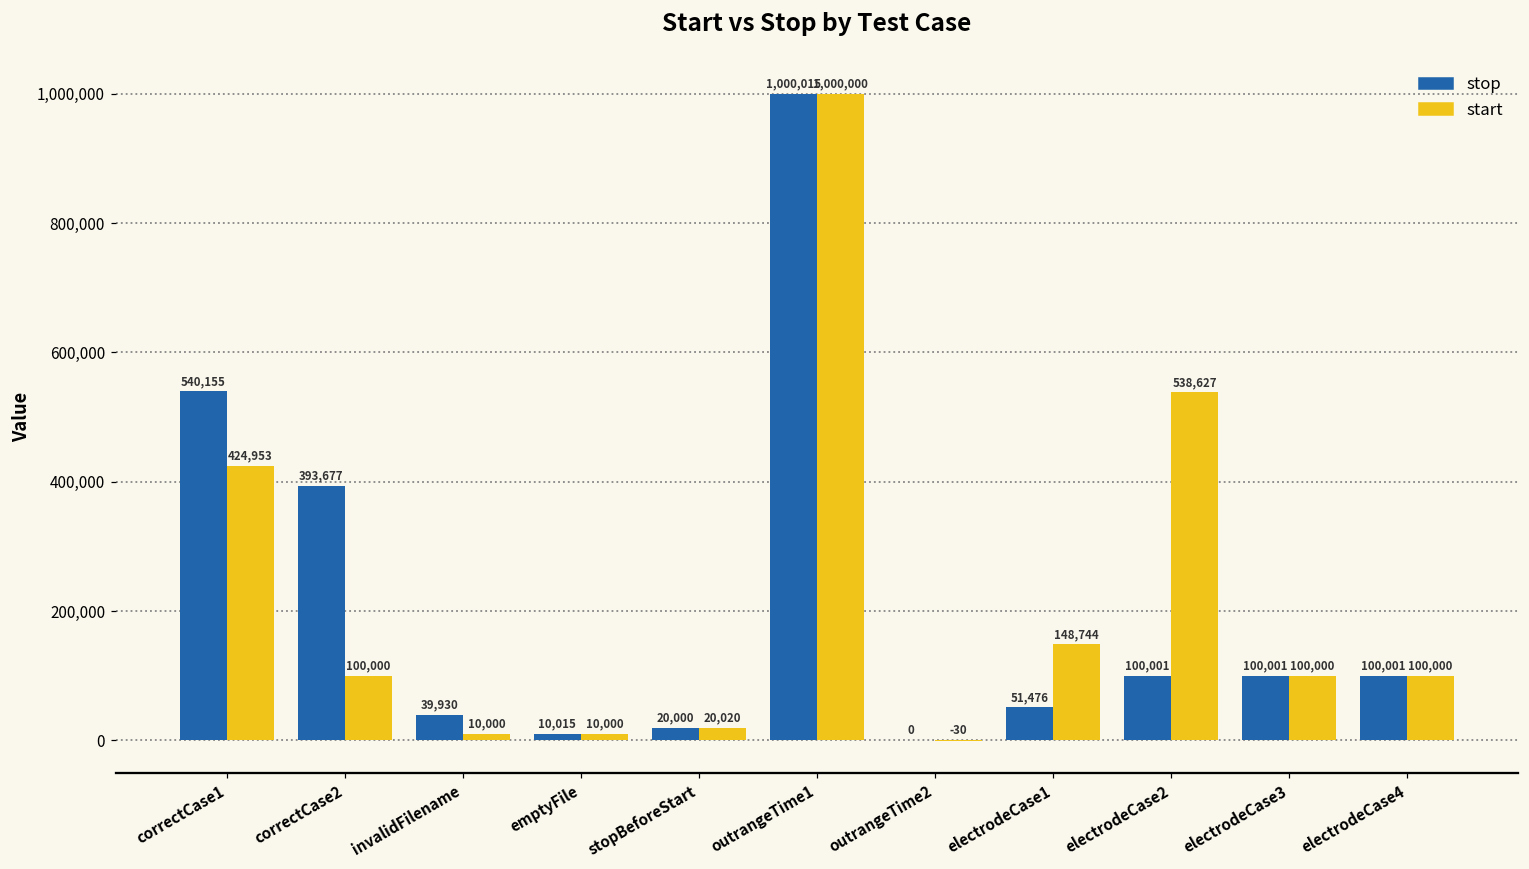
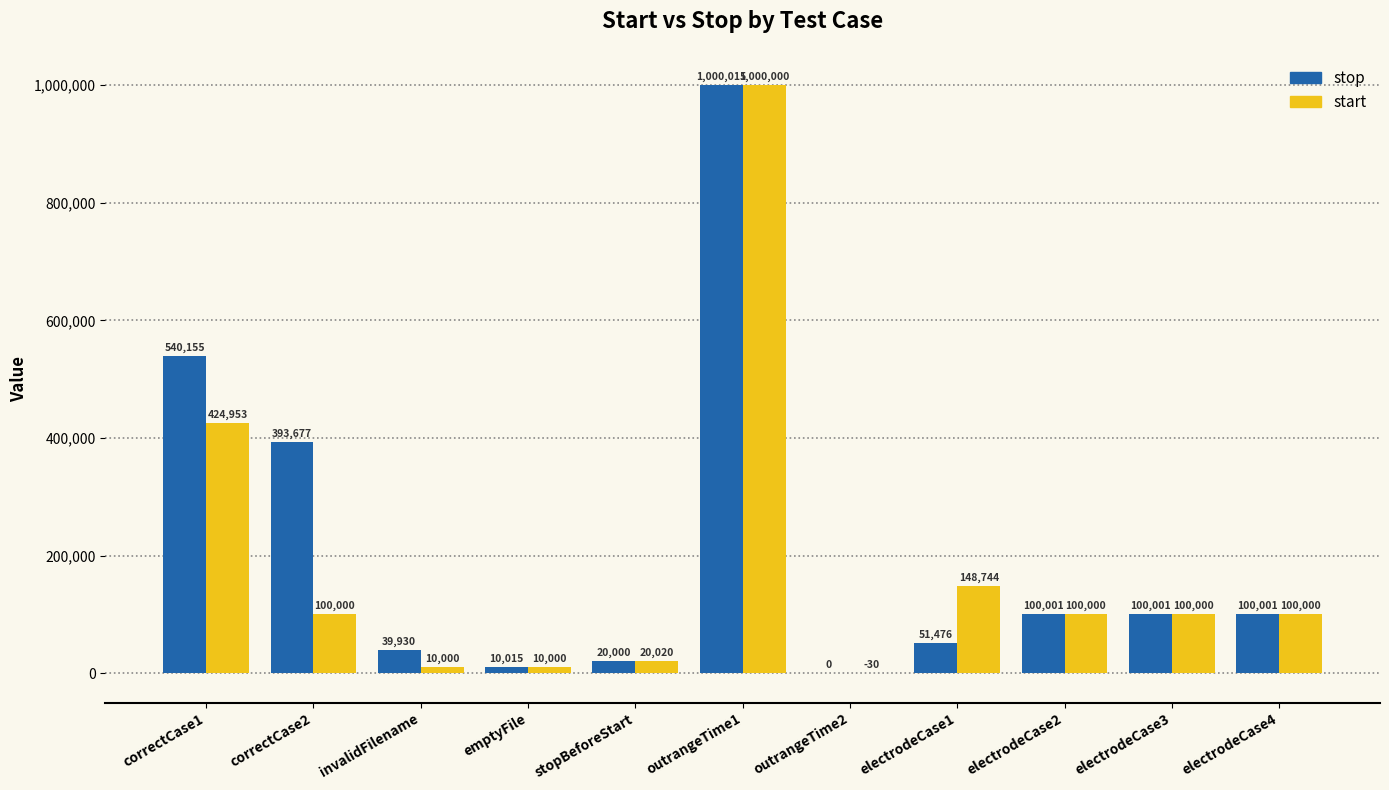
start, electrodeCase2: 538,627 -> 100,000
